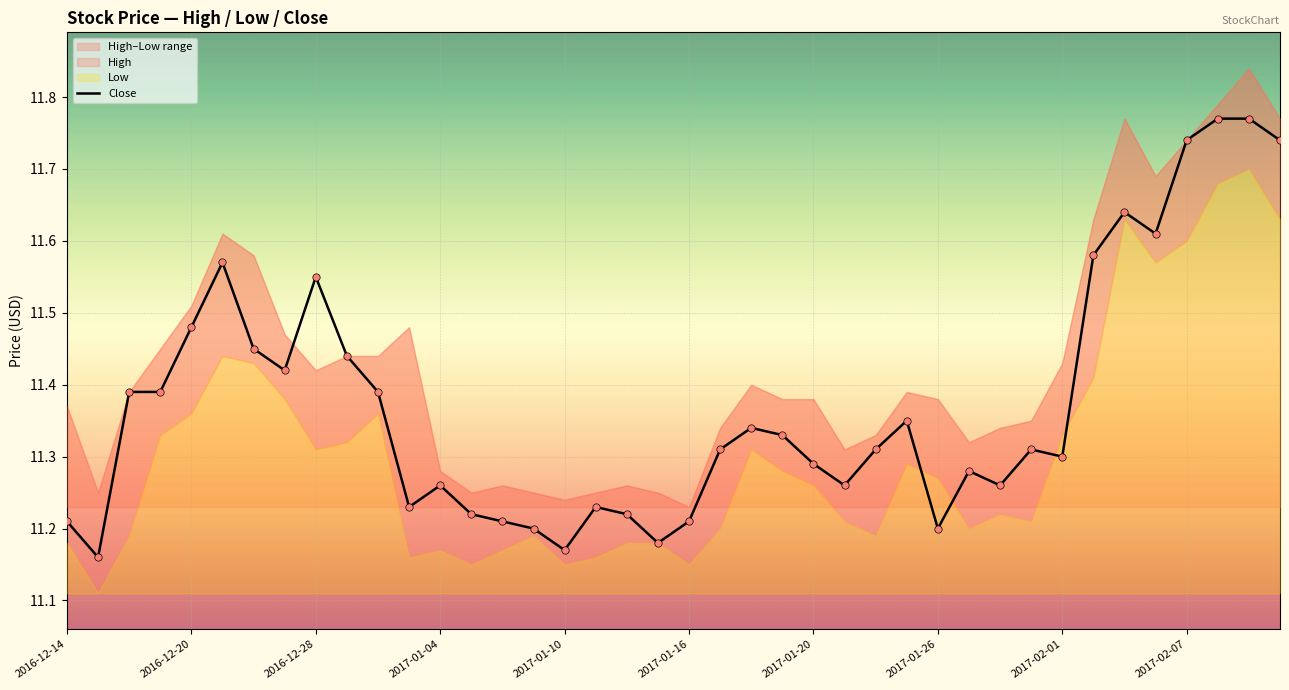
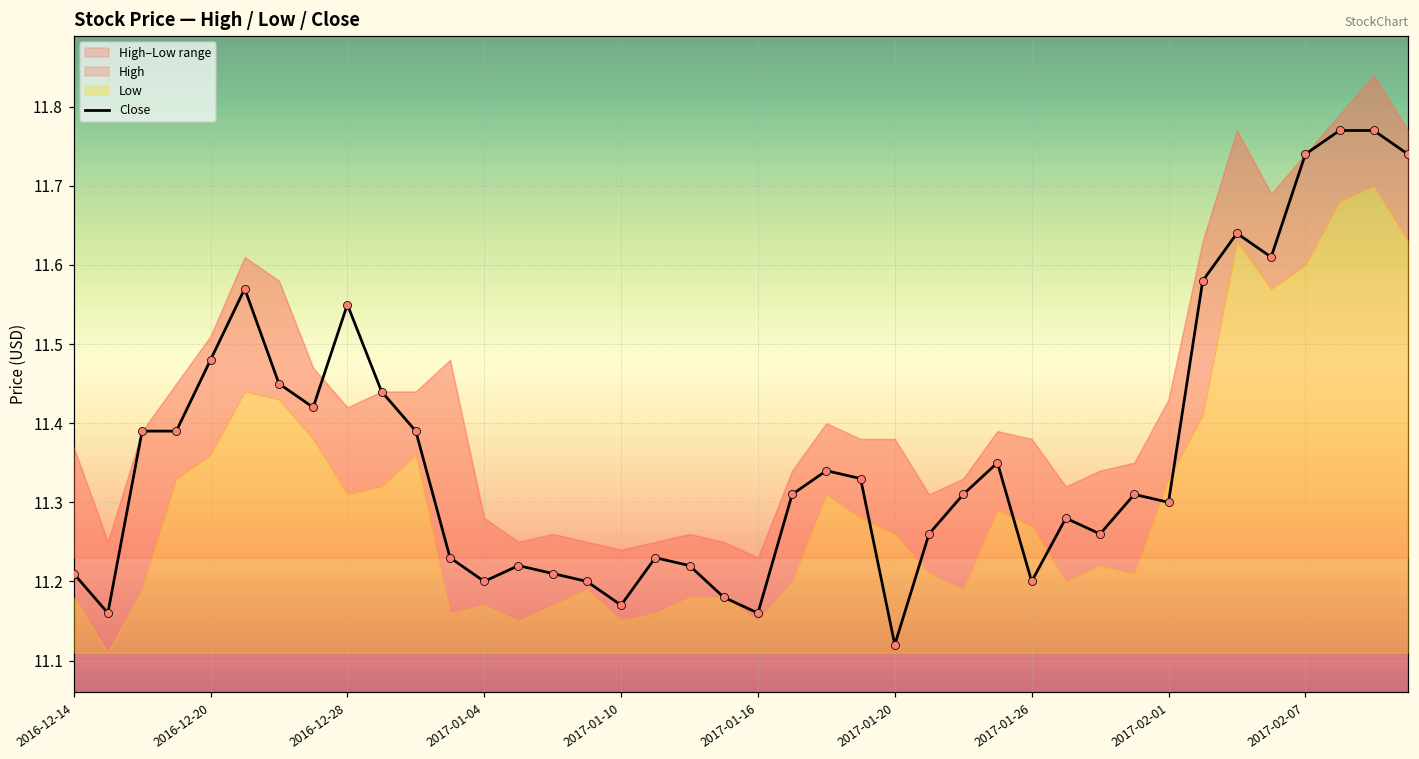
Close, 2017-01-04: 11.26 -> 11.20
Close, 2017-01-16: 11.21 -> 11.16
Close, 2017-01-20: 11.29 -> 11.12
